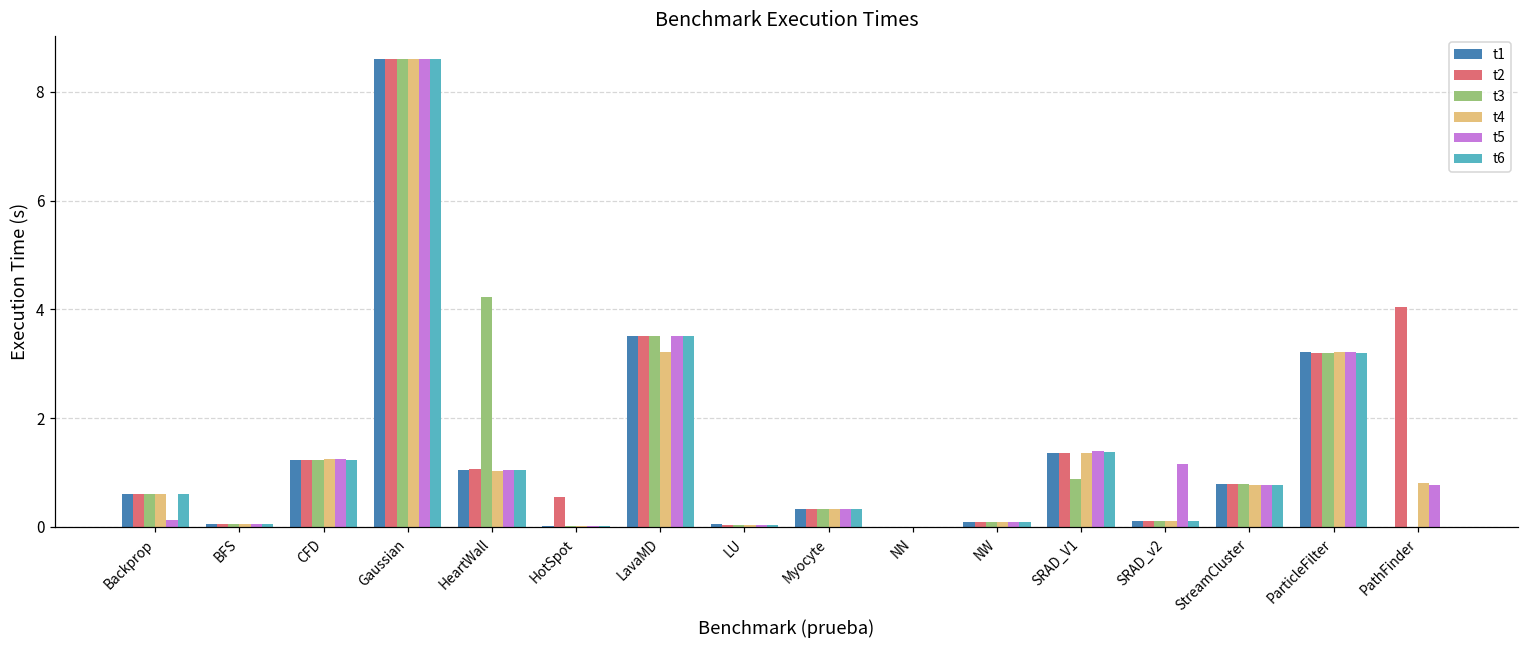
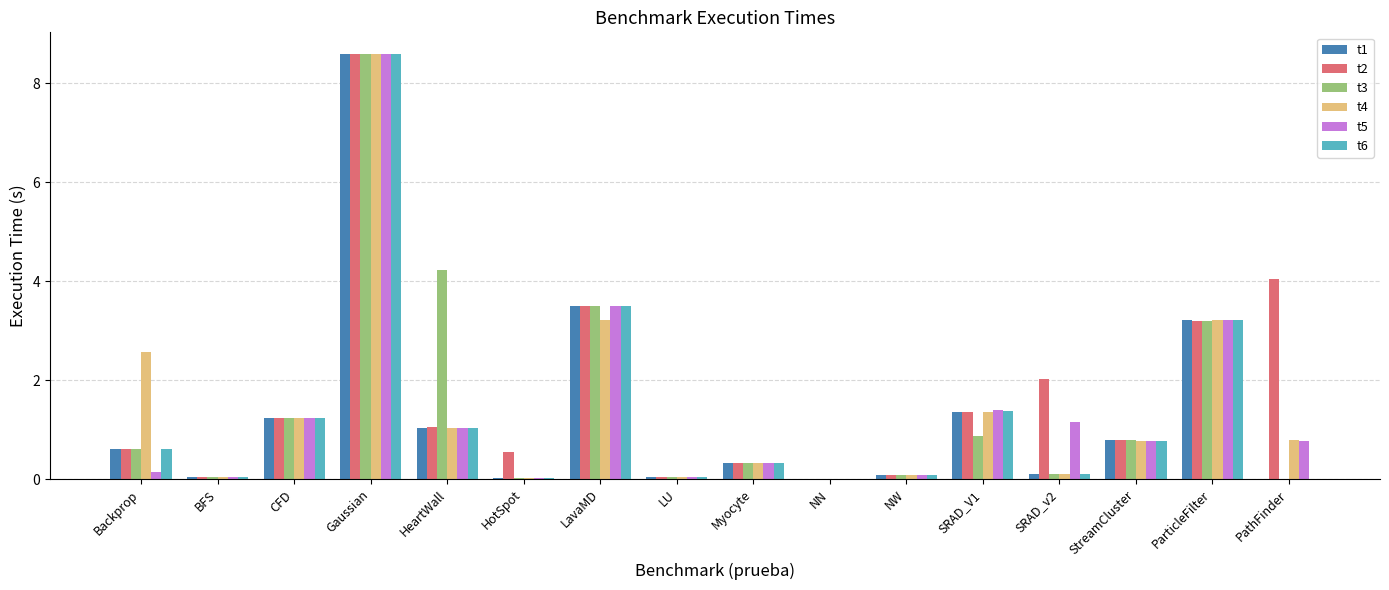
t4, Backprop: 0.6 -> 2.6
t2, SRAD_v2: 0.1 -> 2.0
